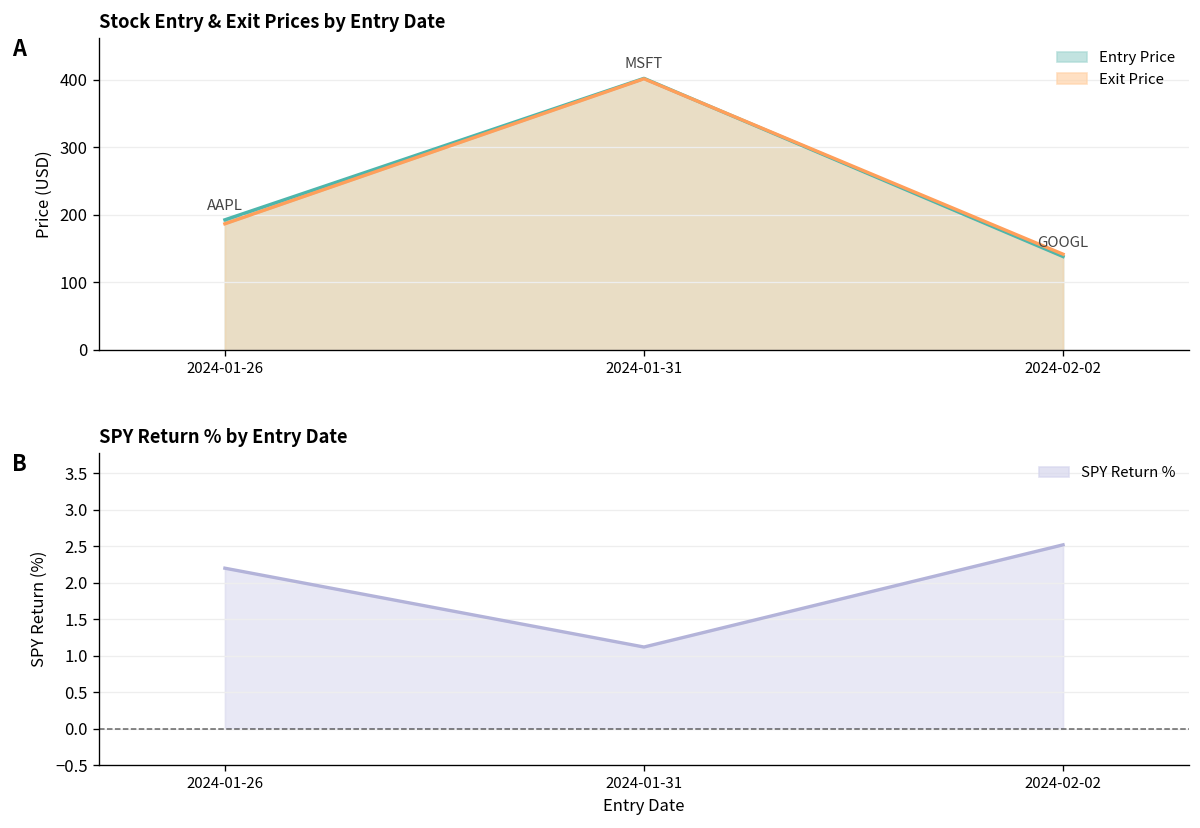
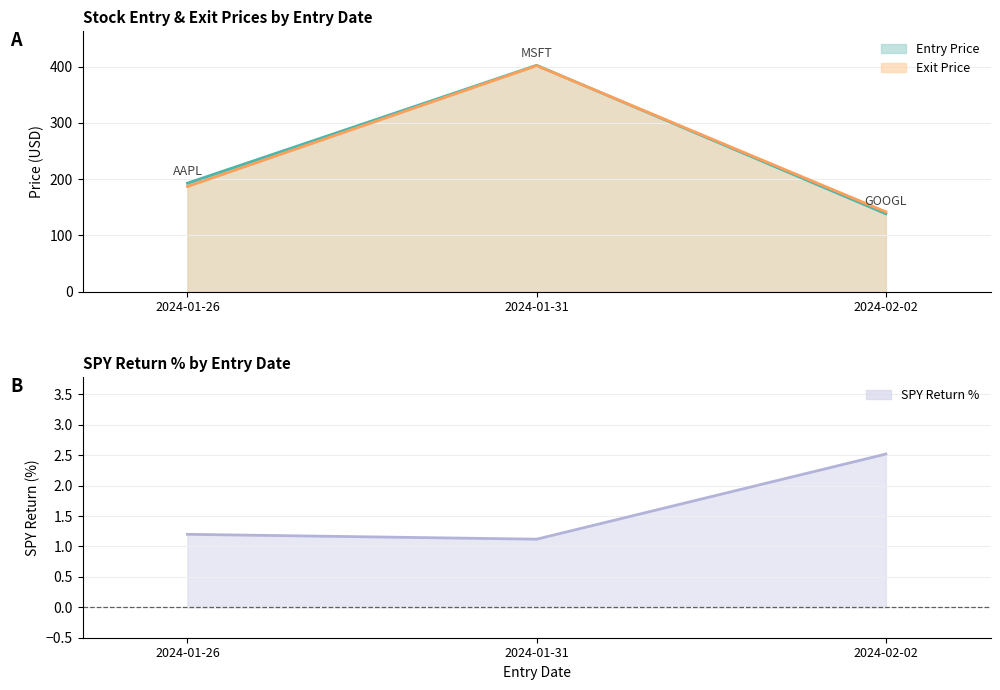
SPY Return % by Entry Date, 2024-01-26: 2.2 -> 1.2
